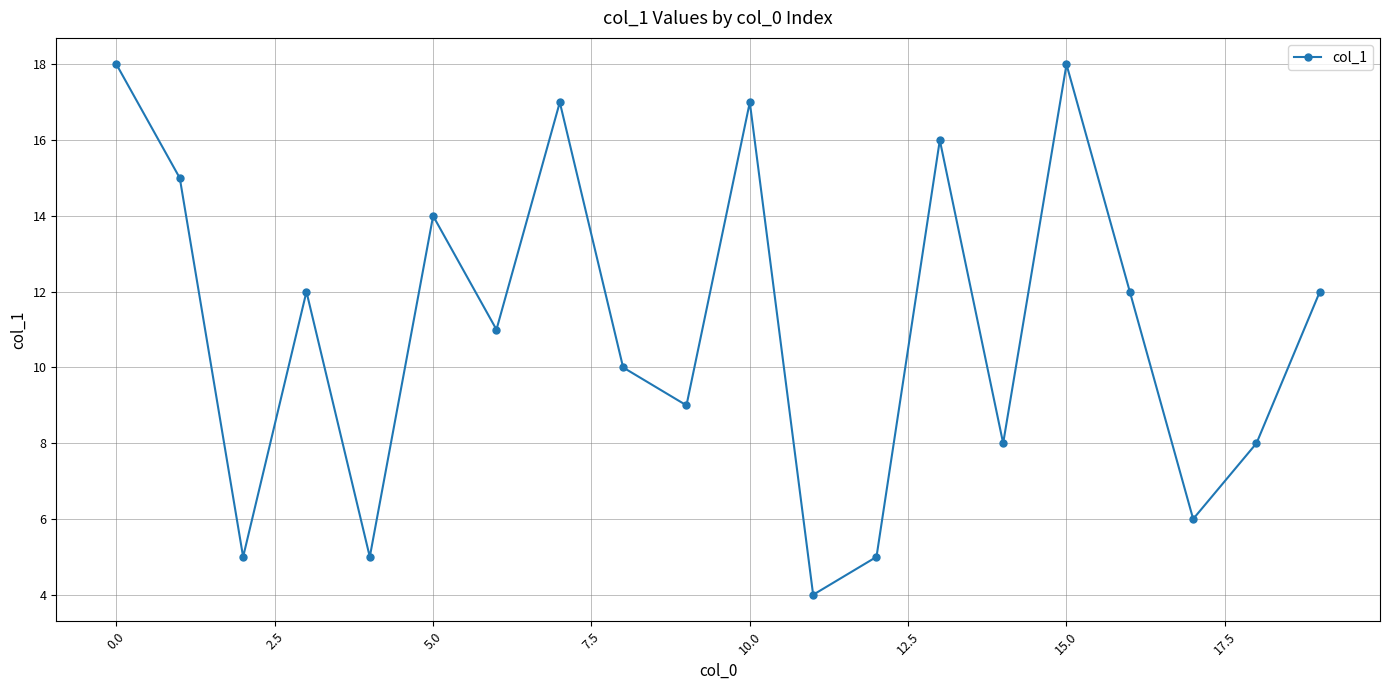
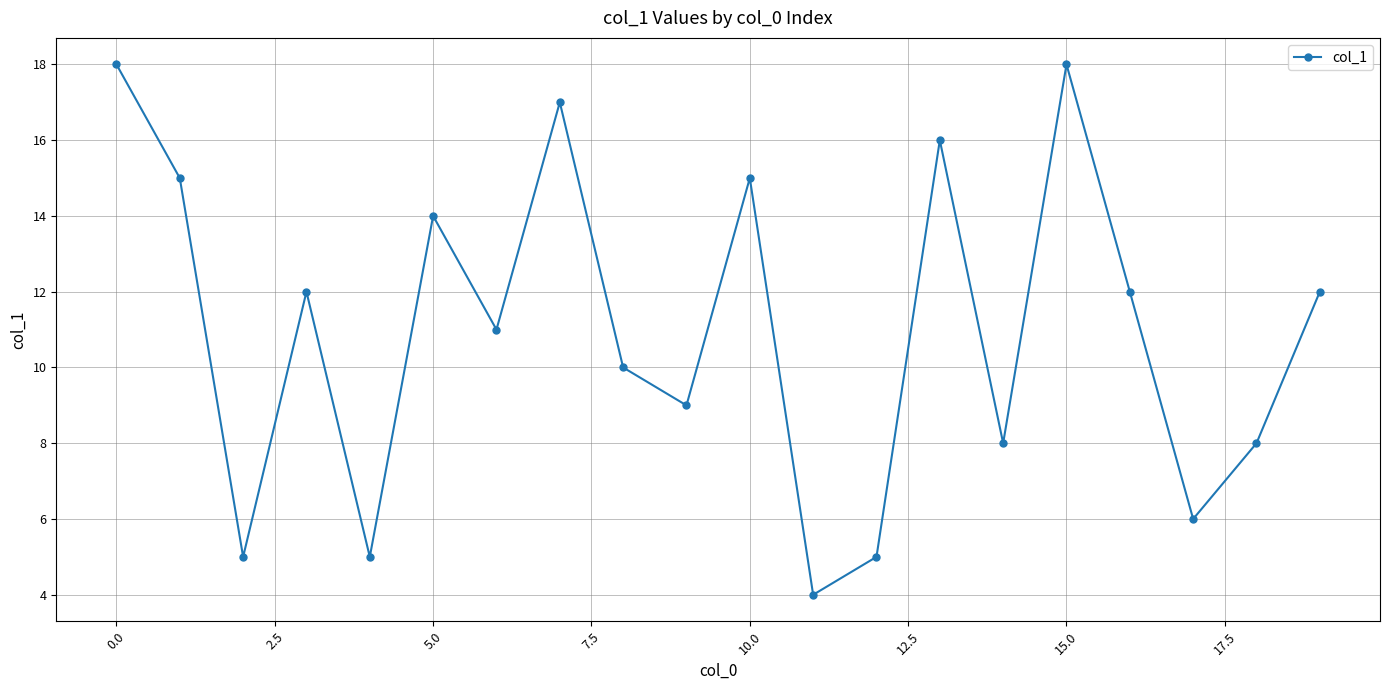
10.0: 17 -> 15
